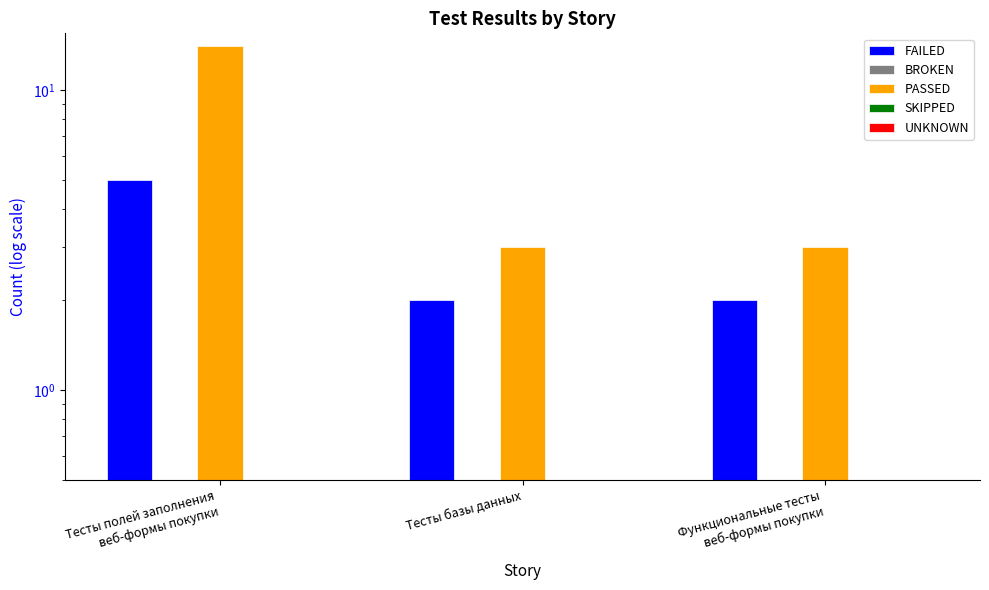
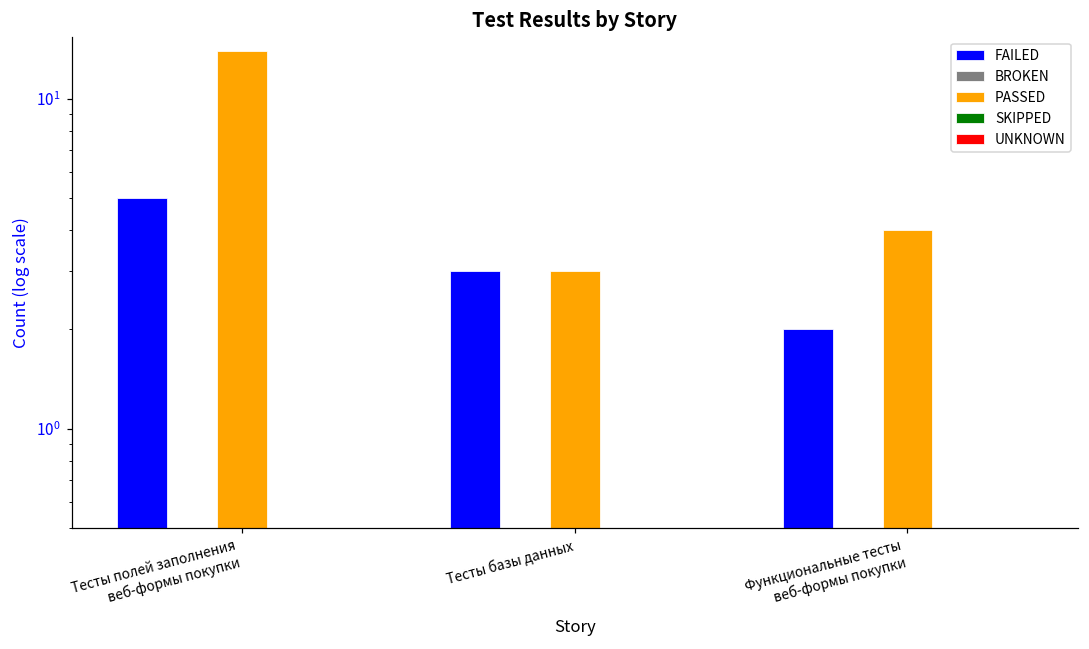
FAILED, Тесты базы данных: 2 -> 3
PASSED, Функциональные тесты веб-формы покупки: 3 -> 4
